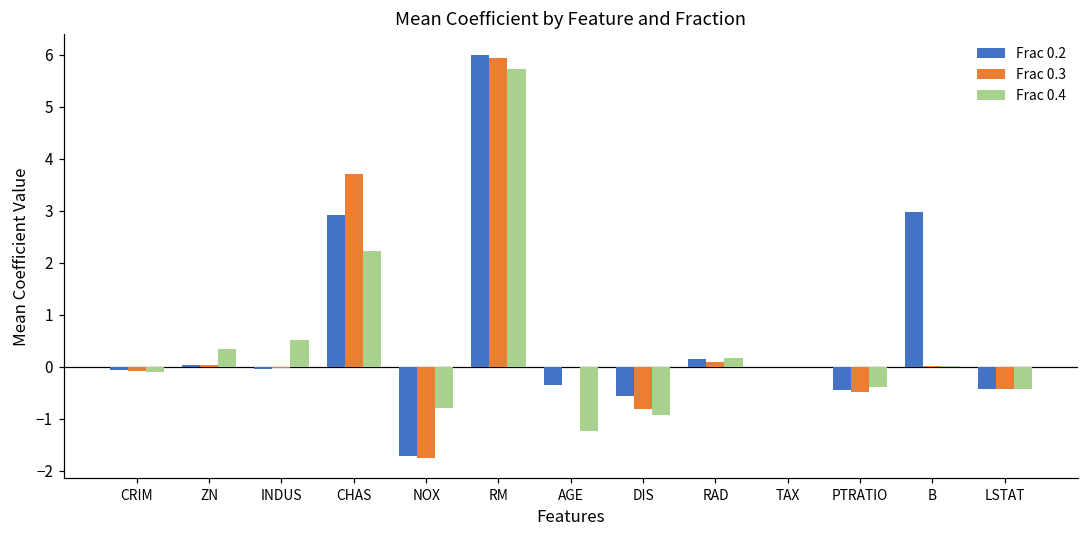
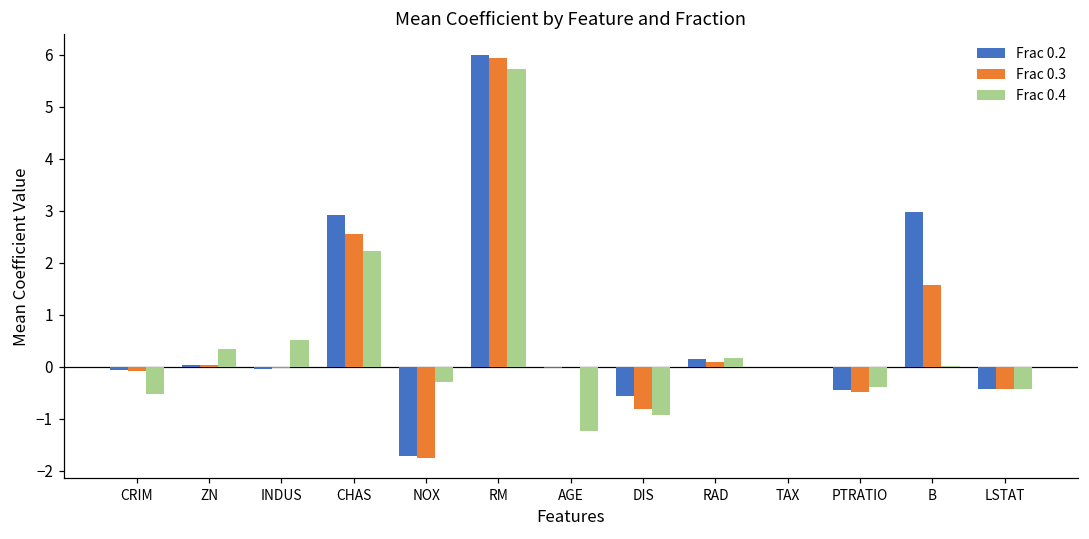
Frac 0.4, CRIM: -0.1 -> -0.5
Frac 0.3, CHAS: 3.7 -> 2.5
Frac 0.4, NOX: -0.8 -> -0.3
Frac 0.2, AGE: -0.3 -> 0.0
Frac 0.3, B: 0.0 -> 1.6
